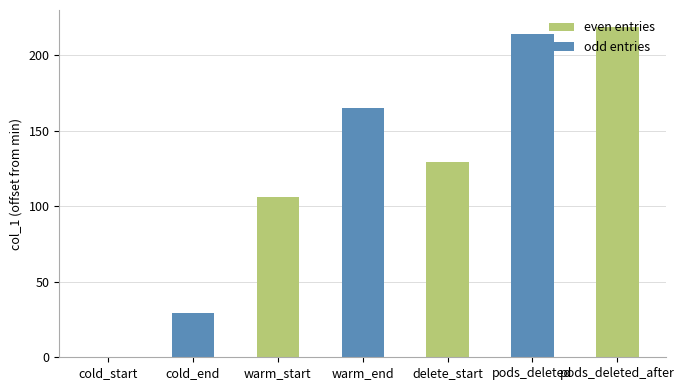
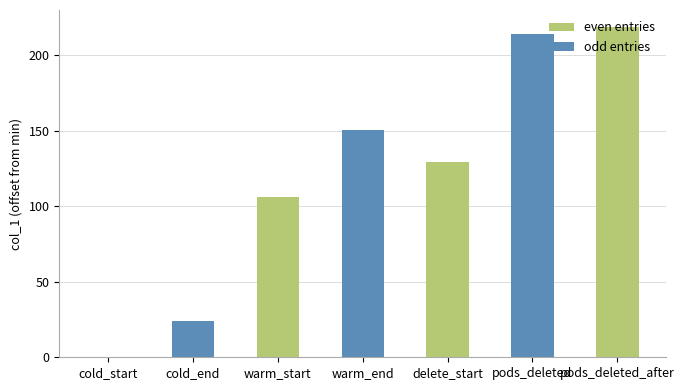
cold_end: 29 -> 24
warm_end: 165 -> 151
